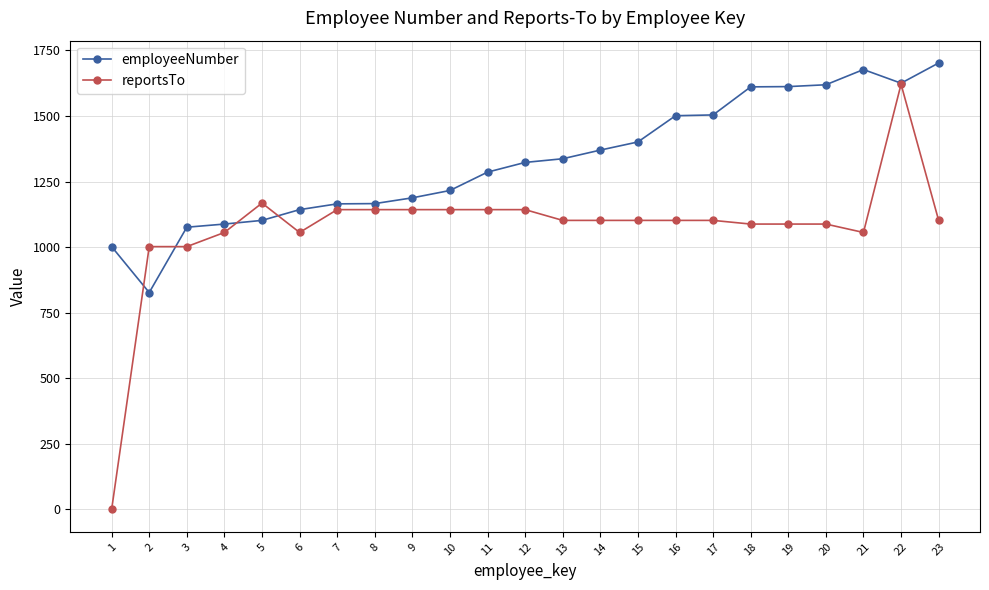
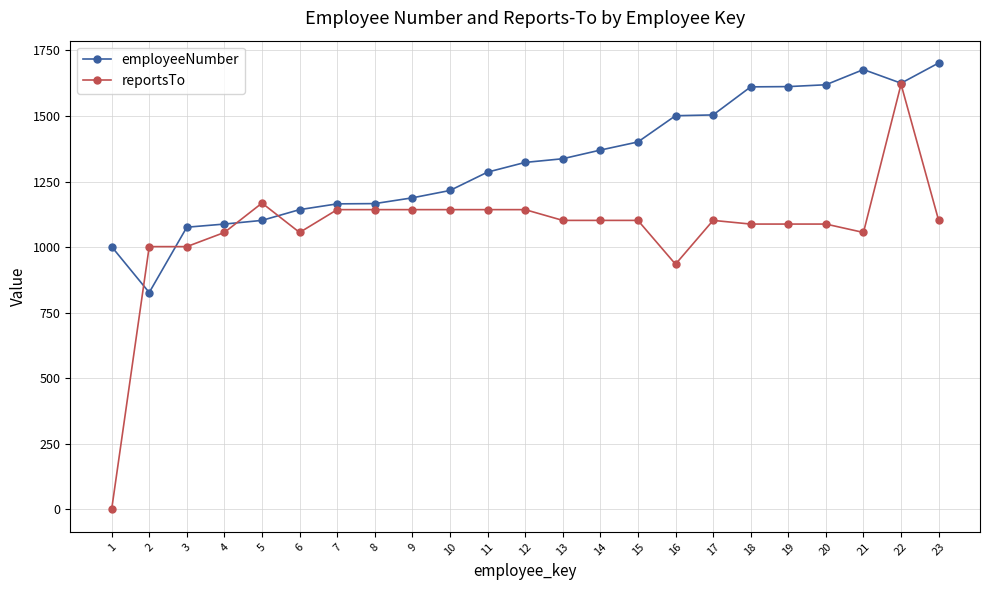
reportsTo, 16: 1100 -> 940
